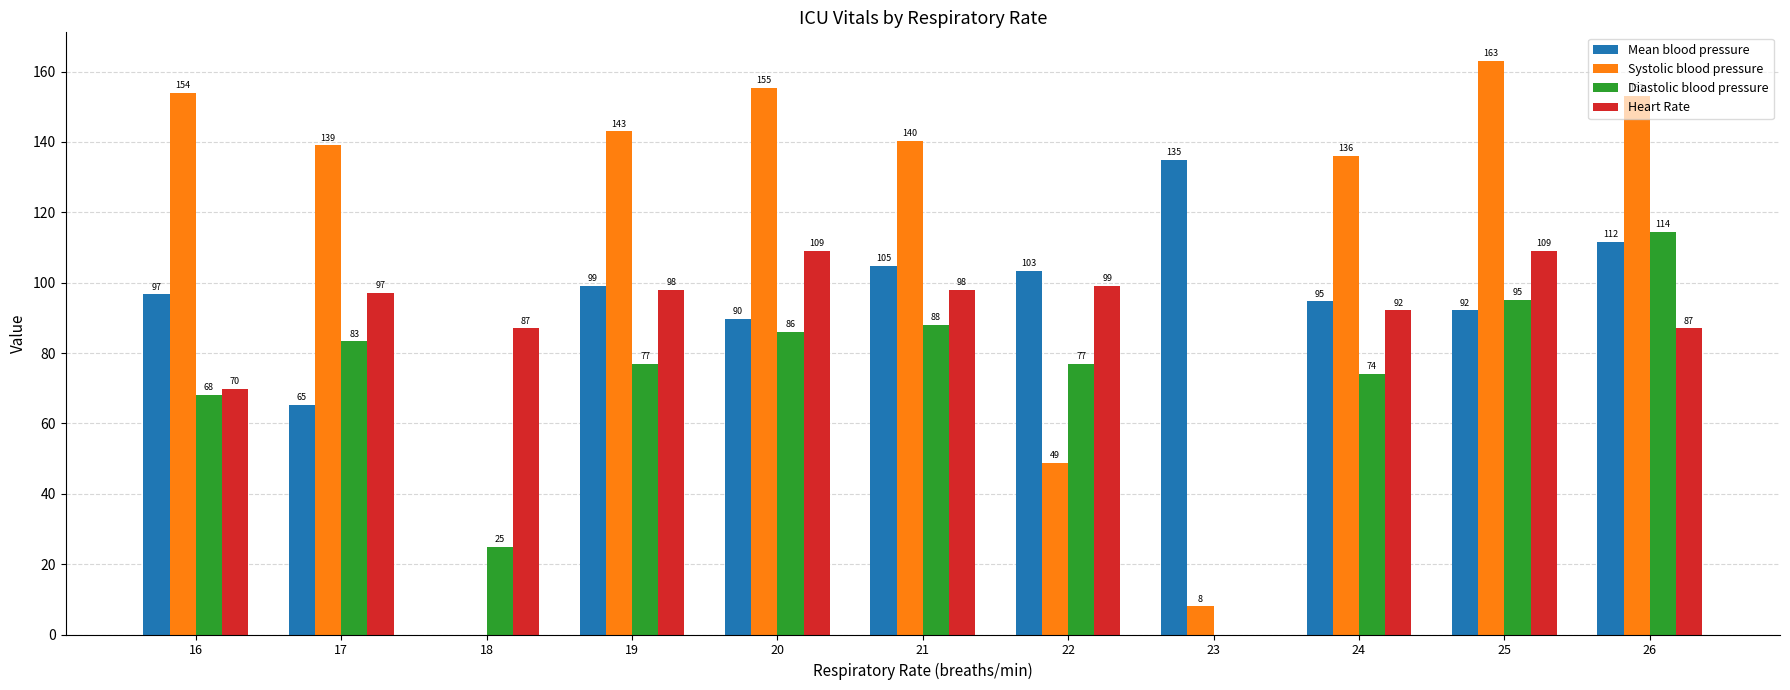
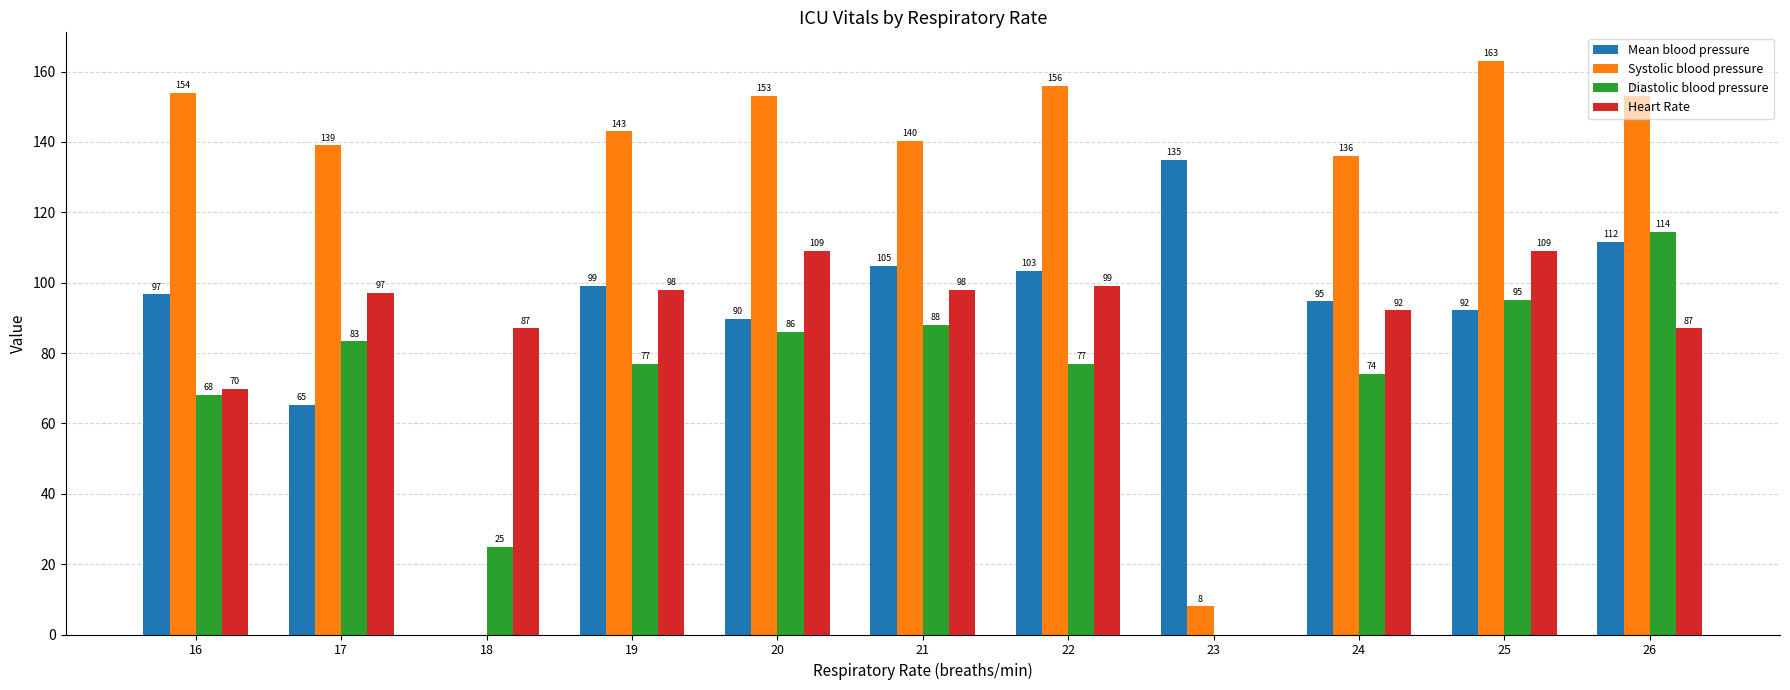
Systolic blood pressure, 20: 155 -> 153
Systolic blood pressure, 22: 49 -> 156
